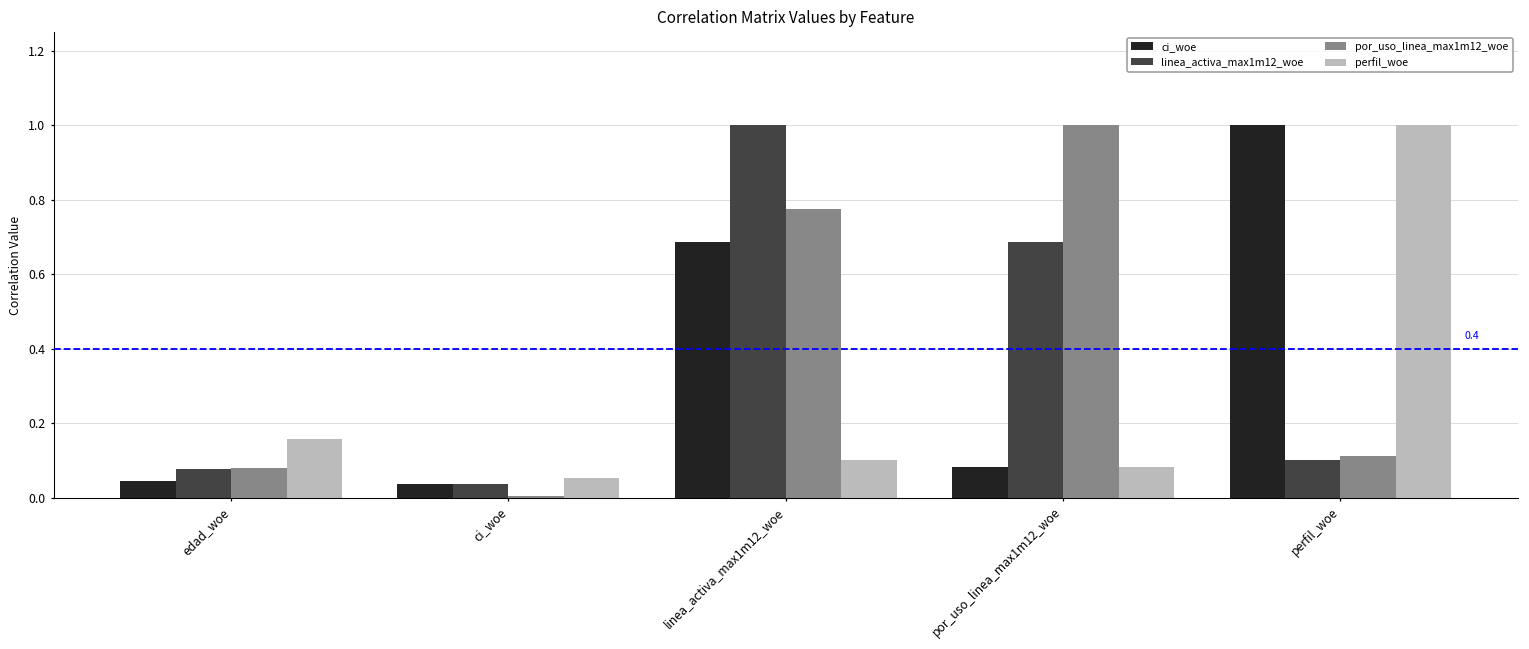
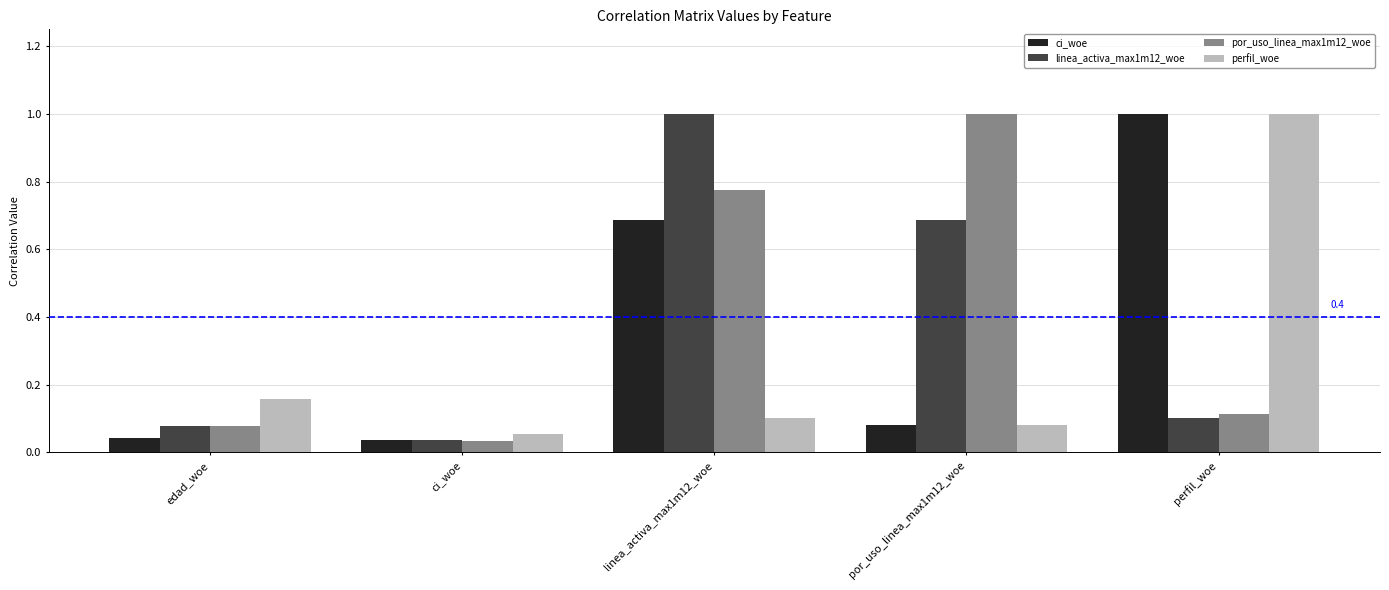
por_uso_linea_max1m12_woe, ci_woe: 0.01 -> 0.03
